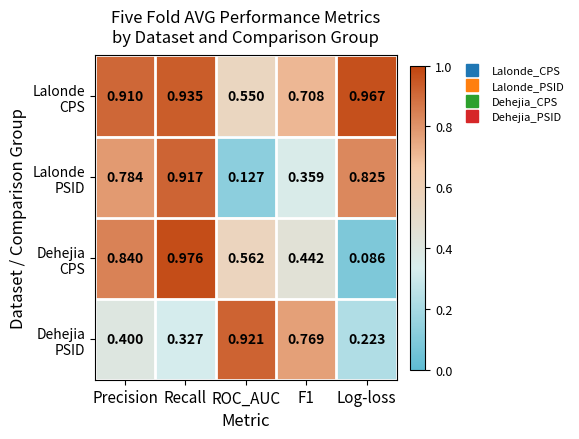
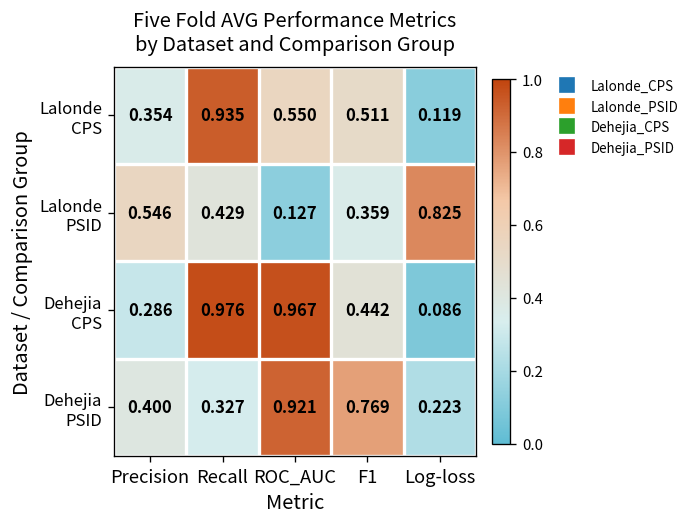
Lalonde CPS, Precision: 0.910 -> 0.354
Lalonde CPS, F1: 0.708 -> 0.511
Lalonde CPS, Log-loss: 0.967 -> 0.119
Lalonde PSID, Precision: 0.784 -> 0.546
Lalonde PSID, Recall: 0.917 -> 0.429
Dehejia CPS, Precision: 0.840 -> 0.286
Dehejia CPS, ROC_AUC: 0.562 -> 0.967
